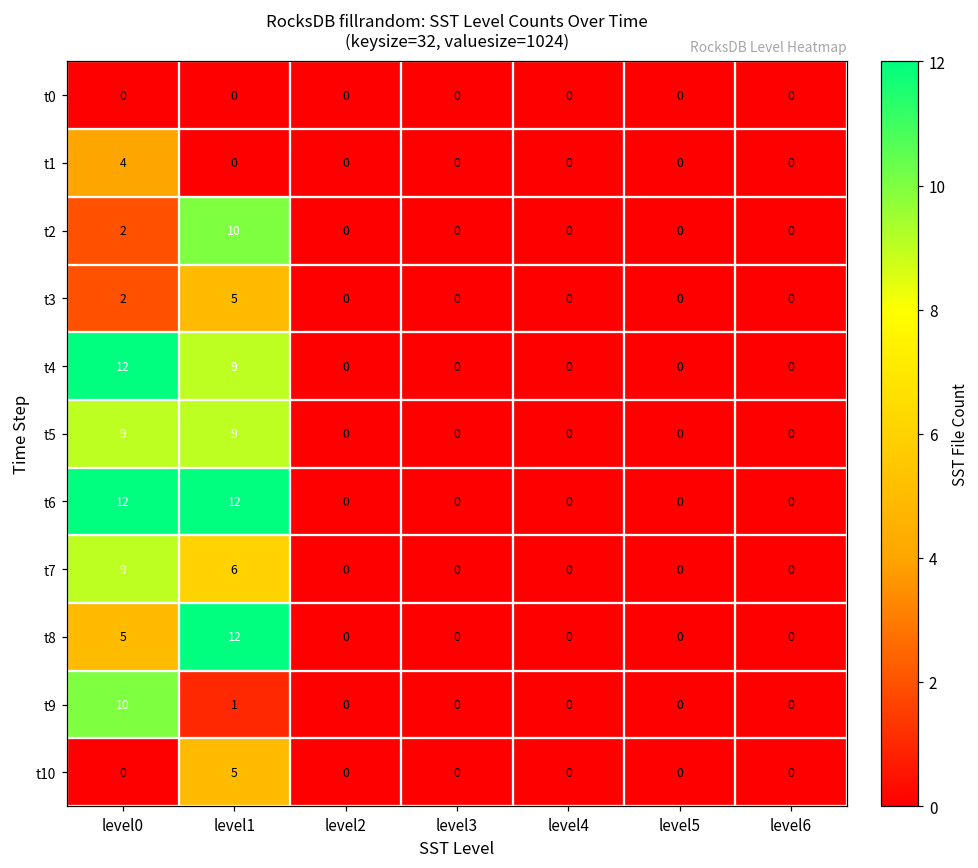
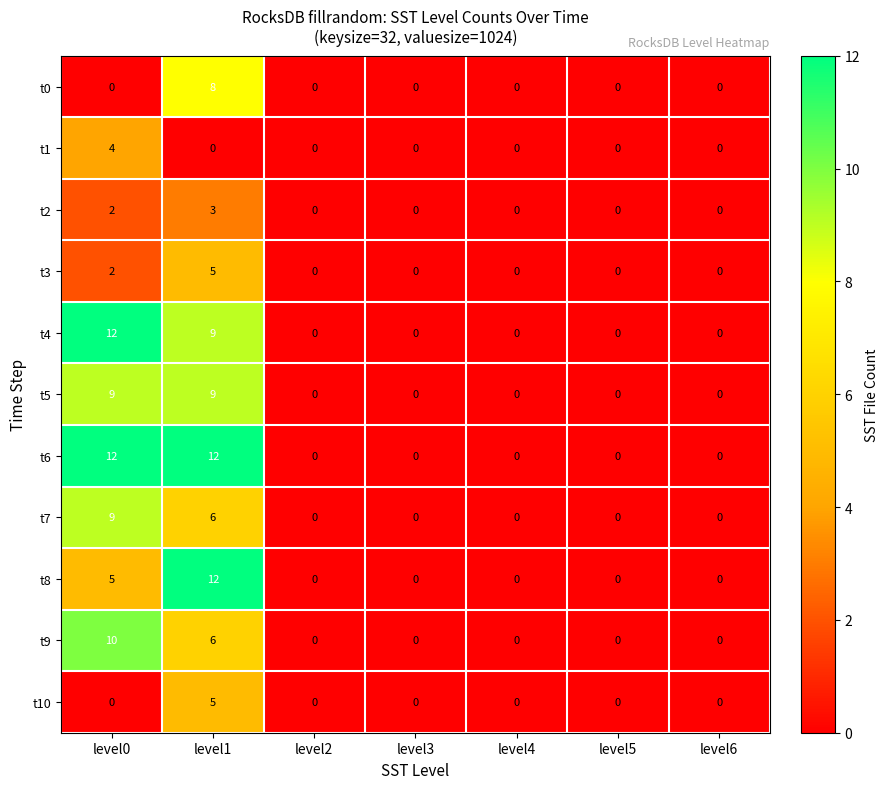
t0, level1: 0 -> 8
t2, level1: 10 -> 3
t9, level1: 1 -> 6
